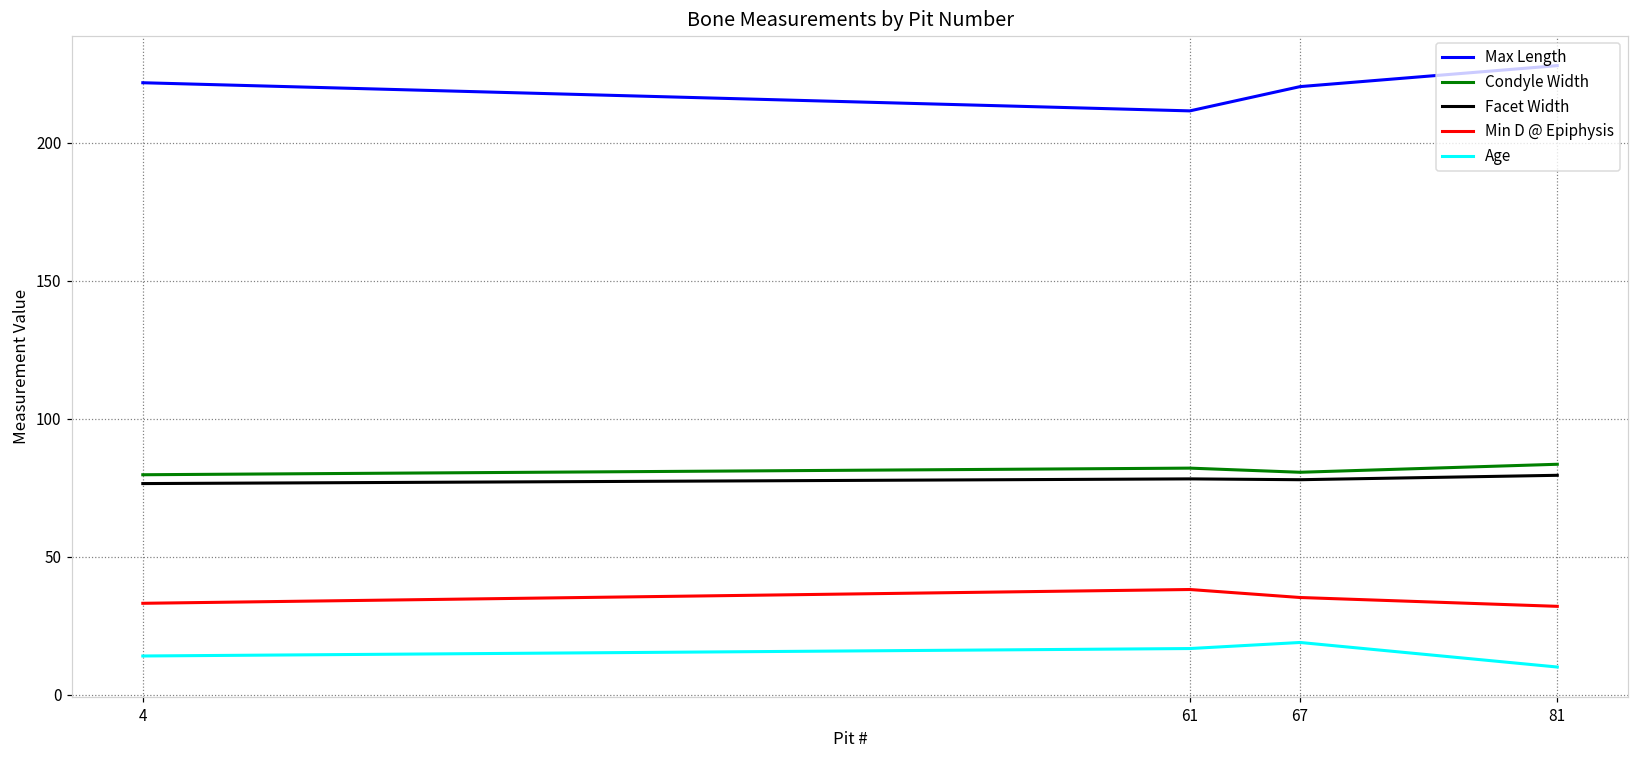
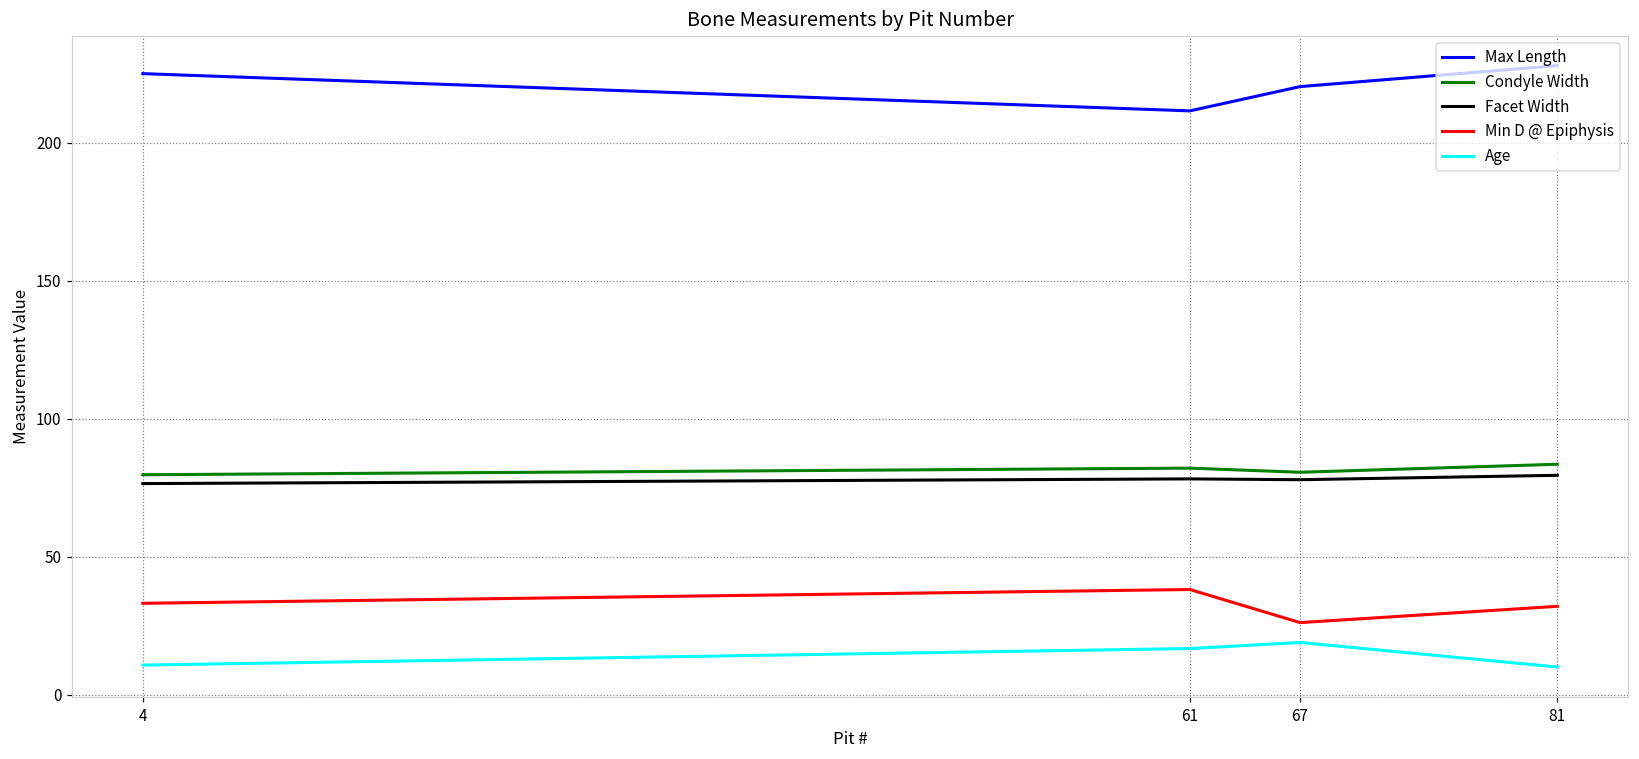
Max Length, 4: 222 -> 225
Age, 4: 14 -> 11
Min D @ Epiphysis, 67: 35 -> 26
